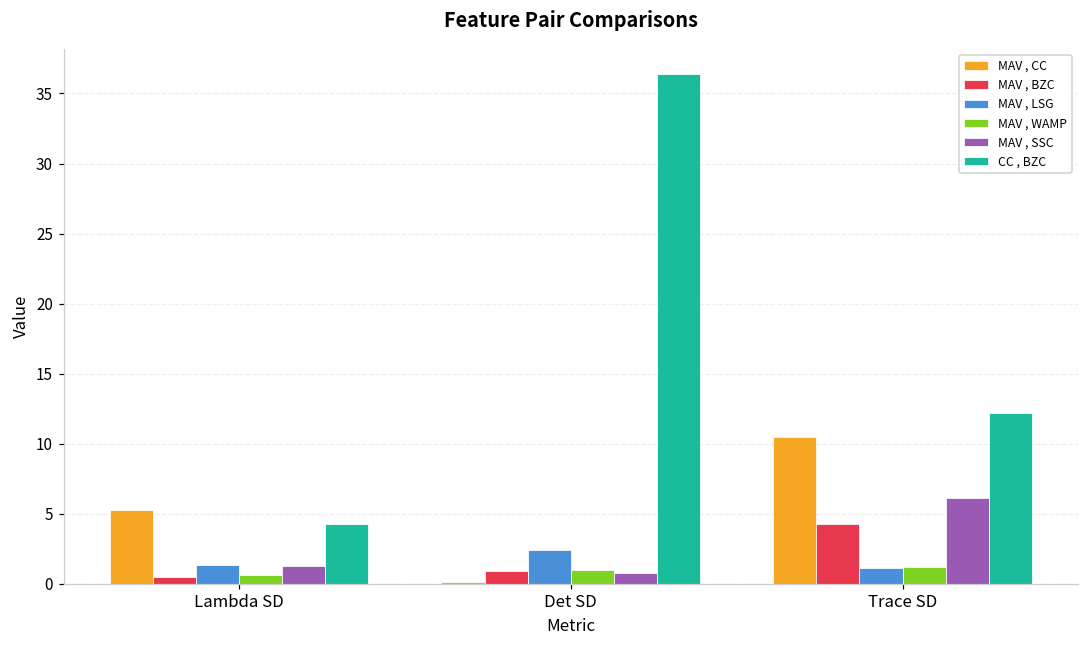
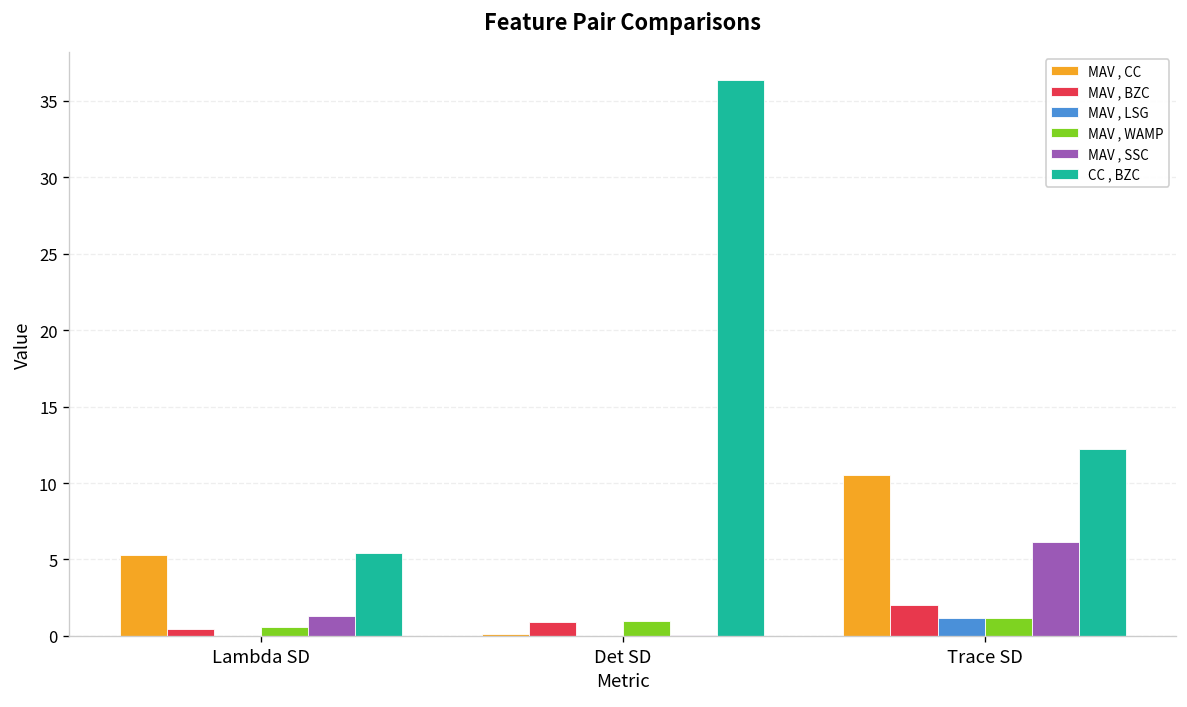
MAV , LSG, Lambda SD: 1.3 -> 0.0
CC , BZC, Lambda SD: 4.3 -> 5.4
MAV , LSG, Det SD: 2.4 -> 0.0
MAV , SSC, Det SD: 0.8 -> 0.1
MAV , BZC, Trace SD: 4.2 -> 2.0
